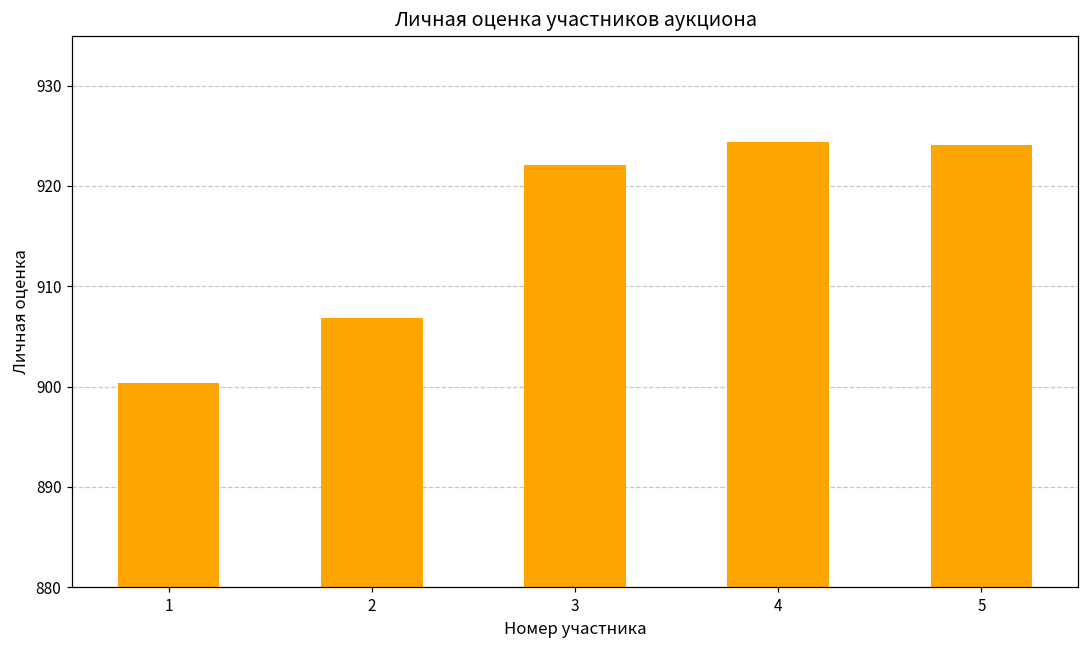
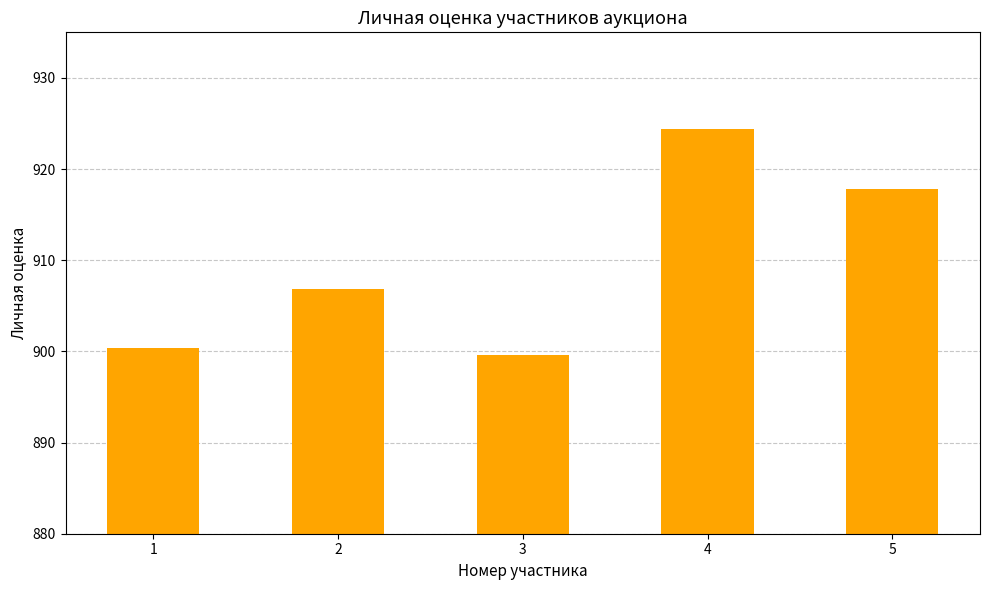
3: 922 -> 900
5: 924 -> 918
